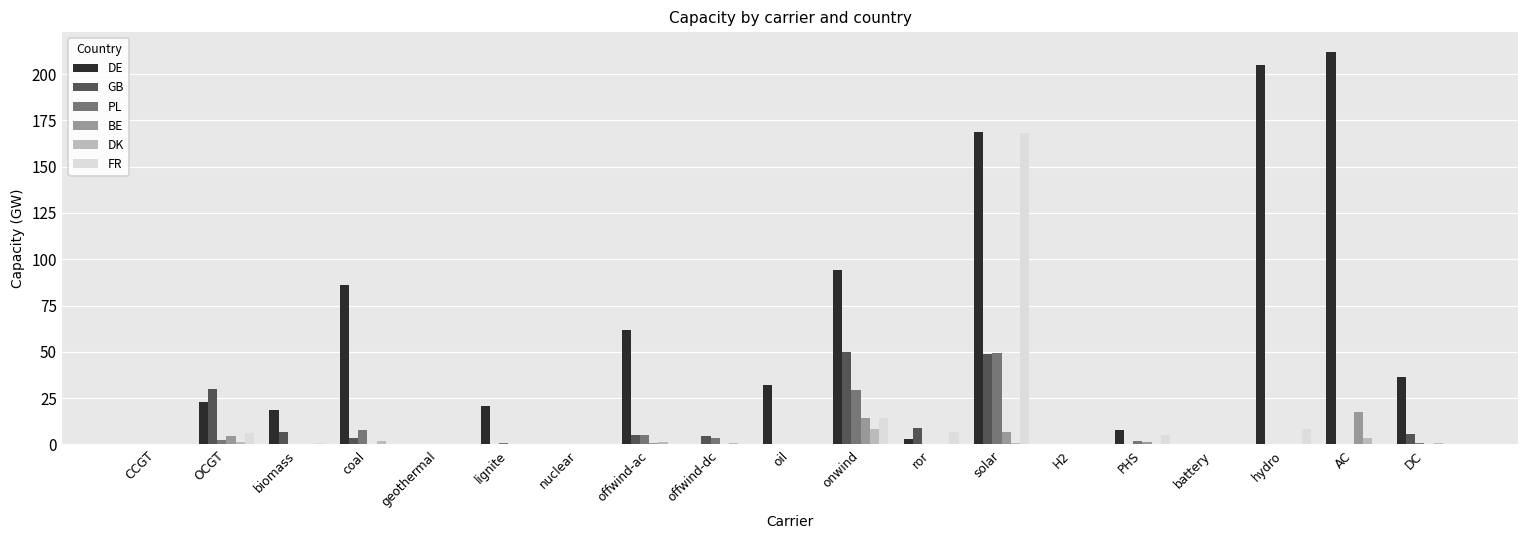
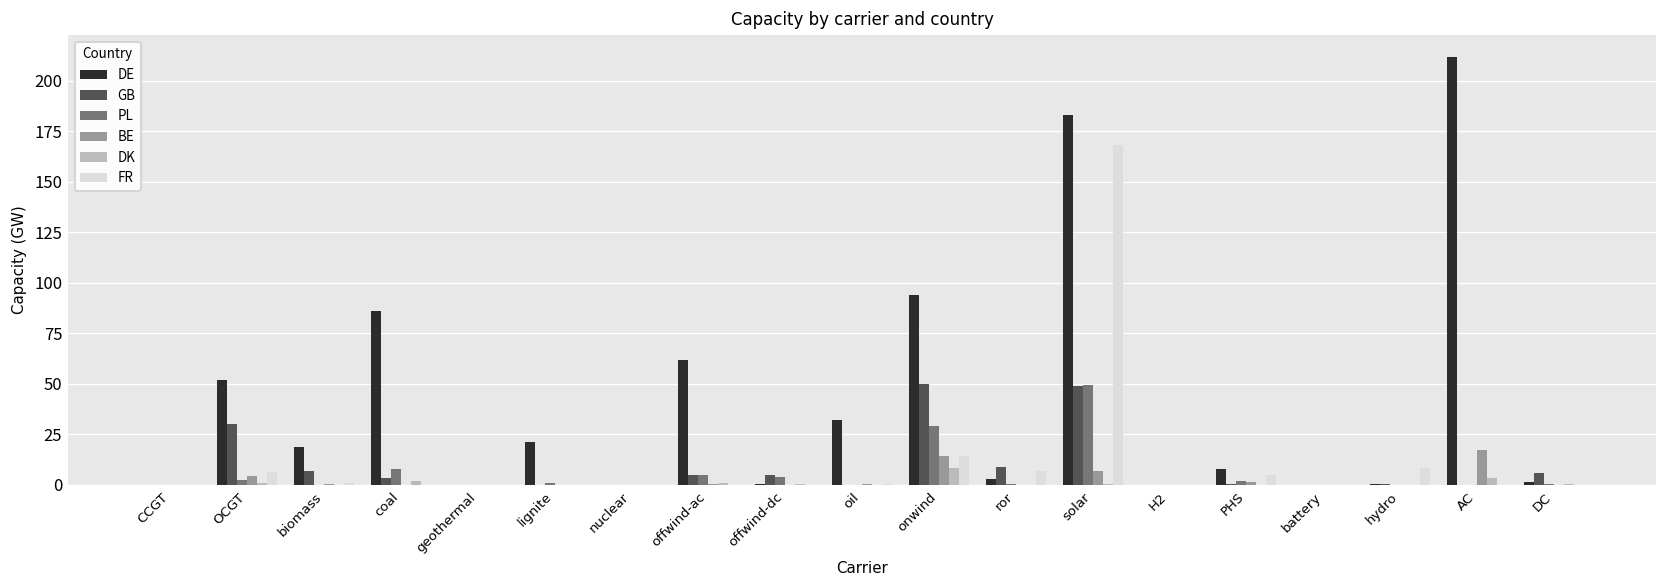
DE, OCGT: 23 -> 52
DE, solar: 169 -> 183
DE, hydro: 205 -> 0
DE, DC: 37 -> 1
